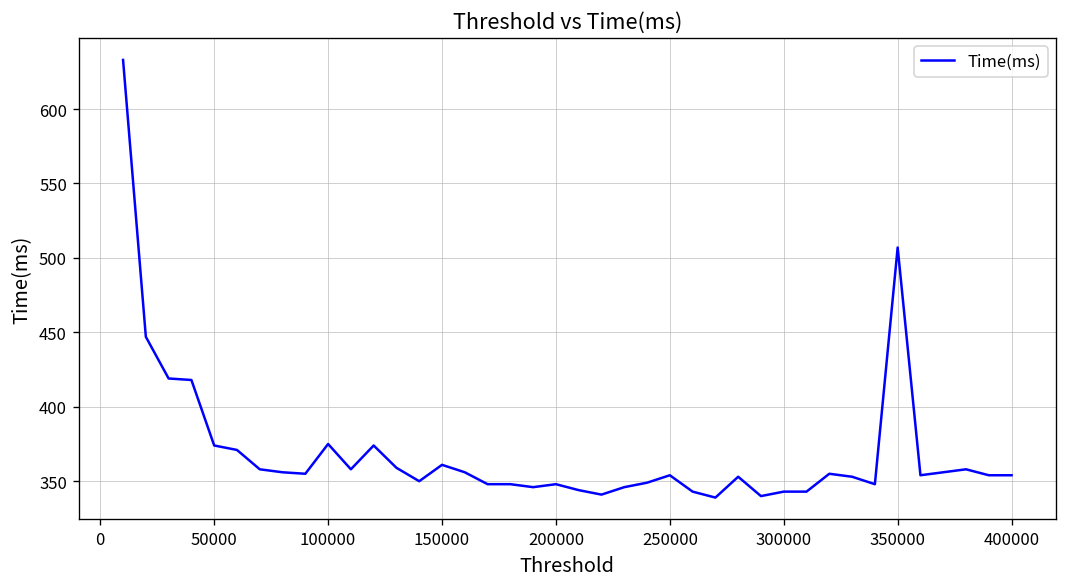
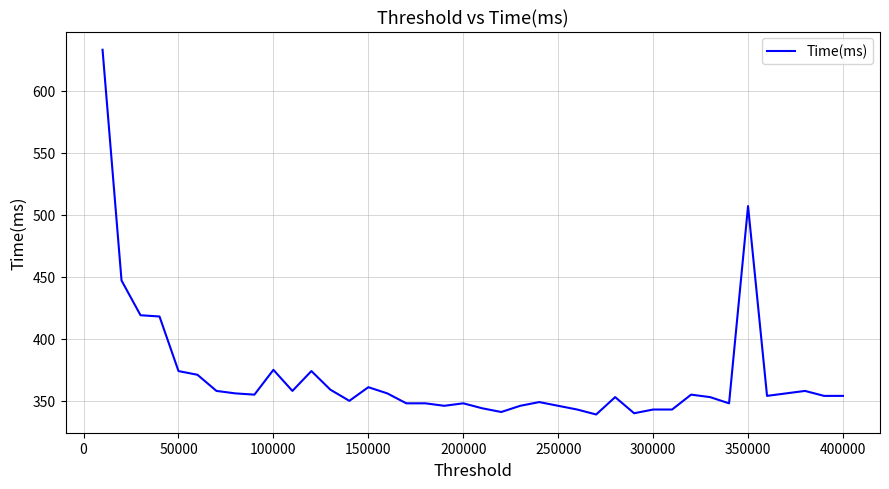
250000: 354 -> 346
